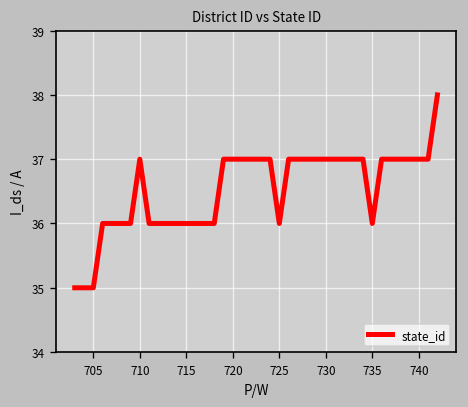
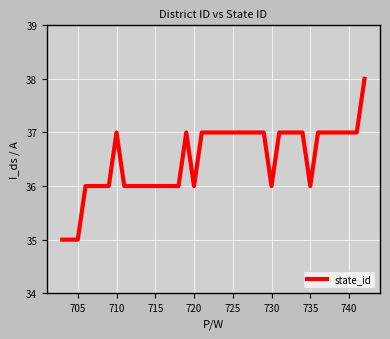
720: 37 -> 36
725: 36 -> 37
730: 37 -> 36
